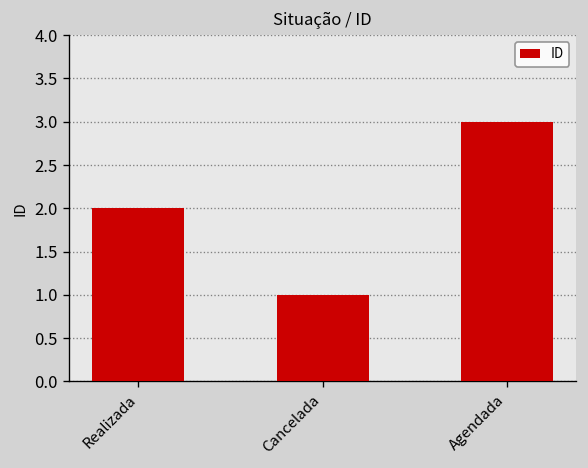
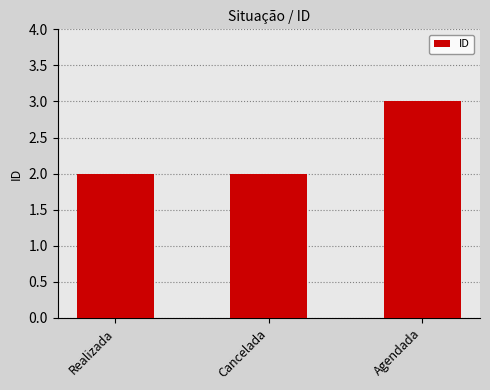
Cancelada: 1 -> 2
